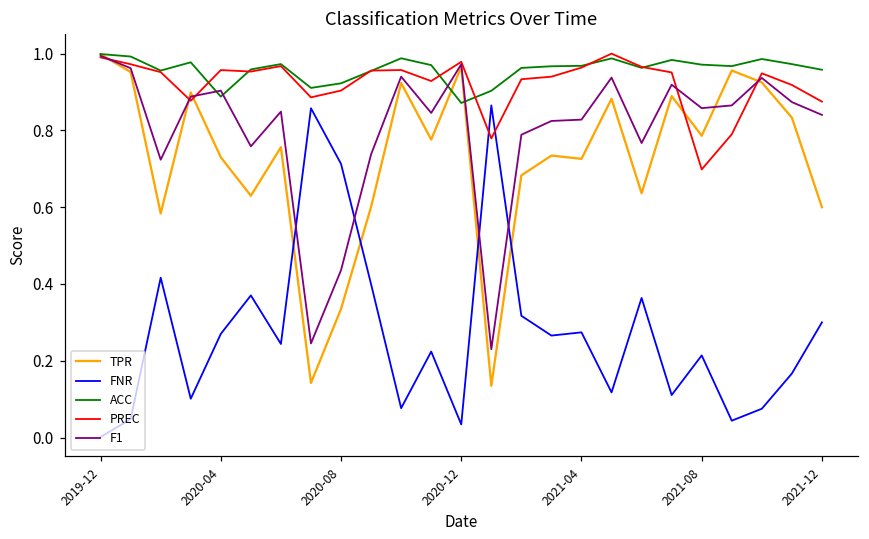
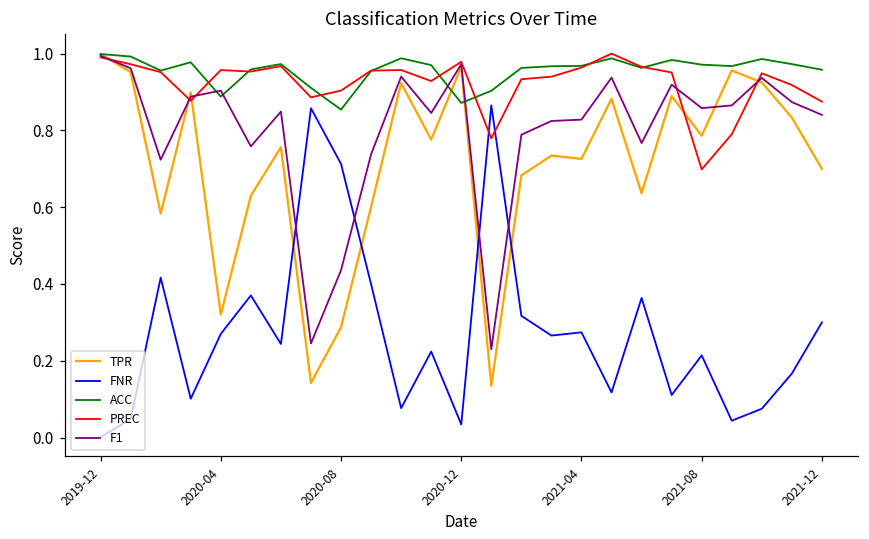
TPR, 2020-04: 0.73 -> 0.32
TPR, 2020-08: 0.34 -> 0.29
ACC, 2020-08: 0.92 -> 0.85
TPR, 2021-12: 0.6 -> 0.7
